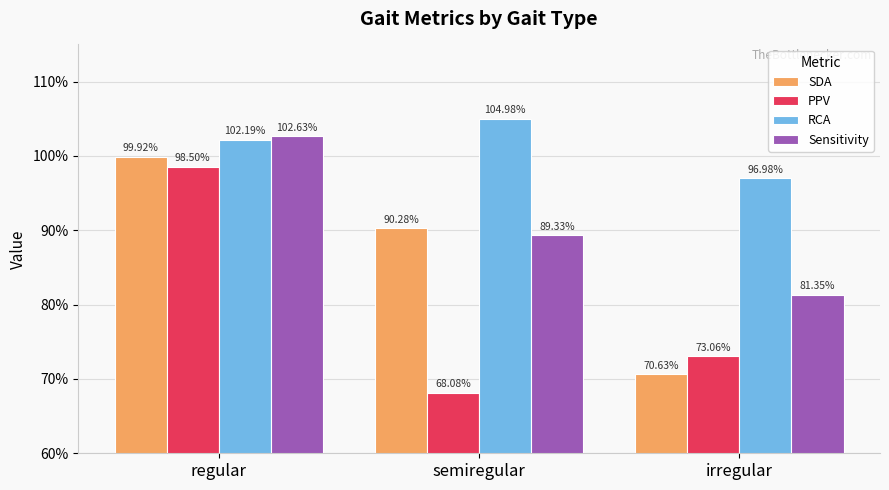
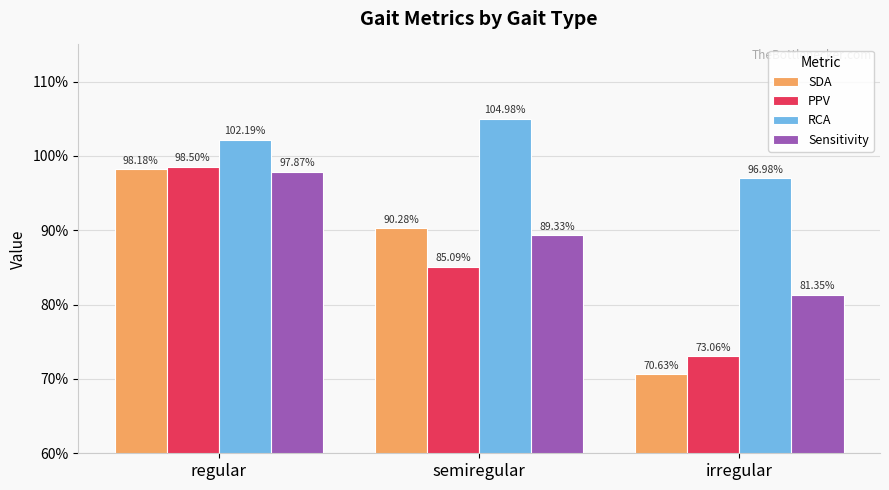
SDA, regular: 99.92% -> 98.18%
Sensitivity, regular: 102.63% -> 97.87%
PPV, semiregular: 68.08% -> 85.09%
